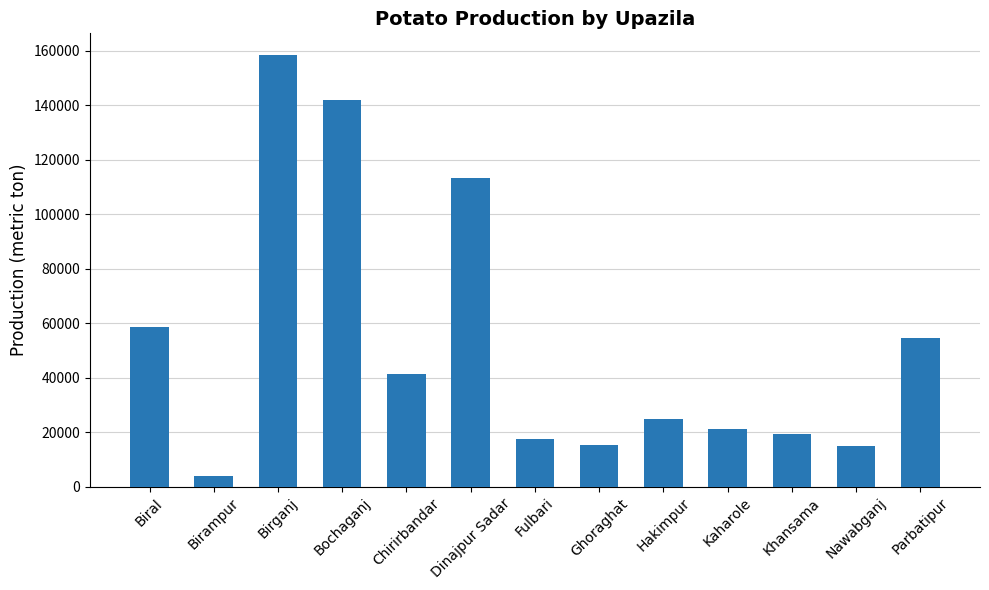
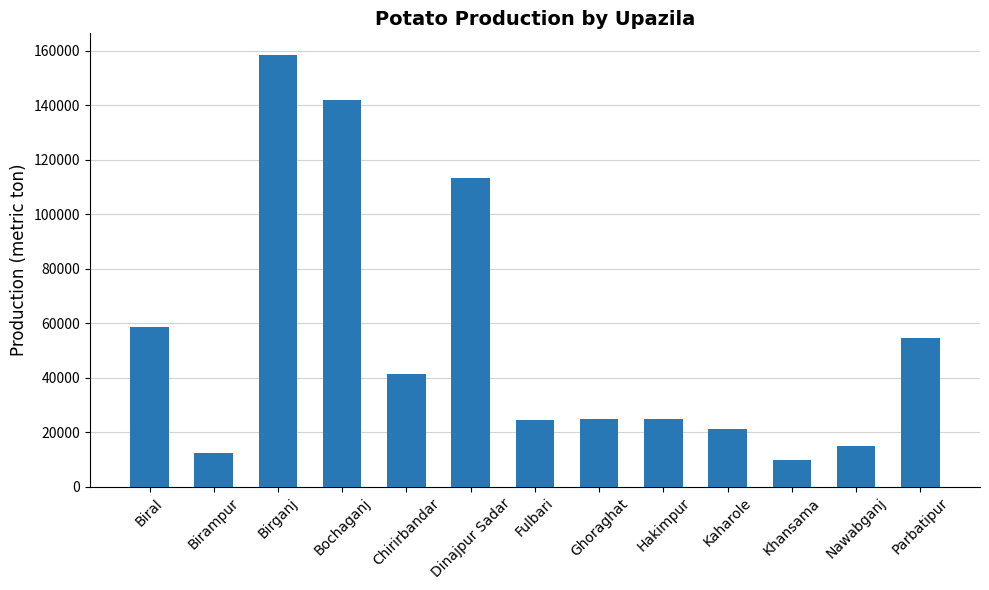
Birampur: 4000 -> 12000
Fulbari: 18000 -> 24000
Ghoraghat: 15000 -> 25000
Khansama: 19000 -> 10000
